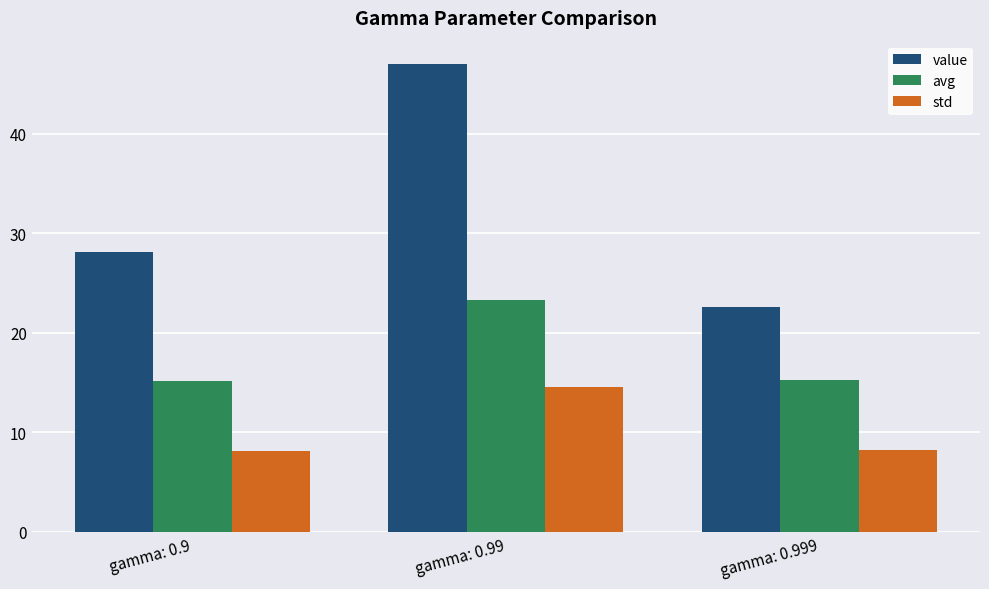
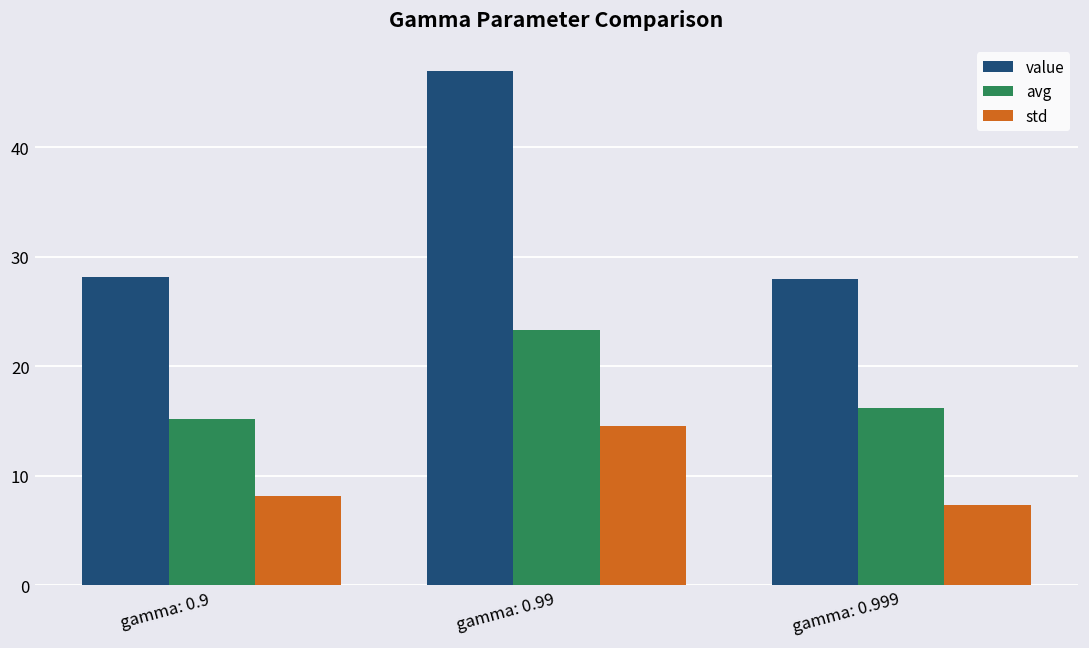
value, gamma: 0.999: 23 -> 28
avg, gamma: 0.999: 15 -> 16
std, gamma: 0.999: 8 -> 7
